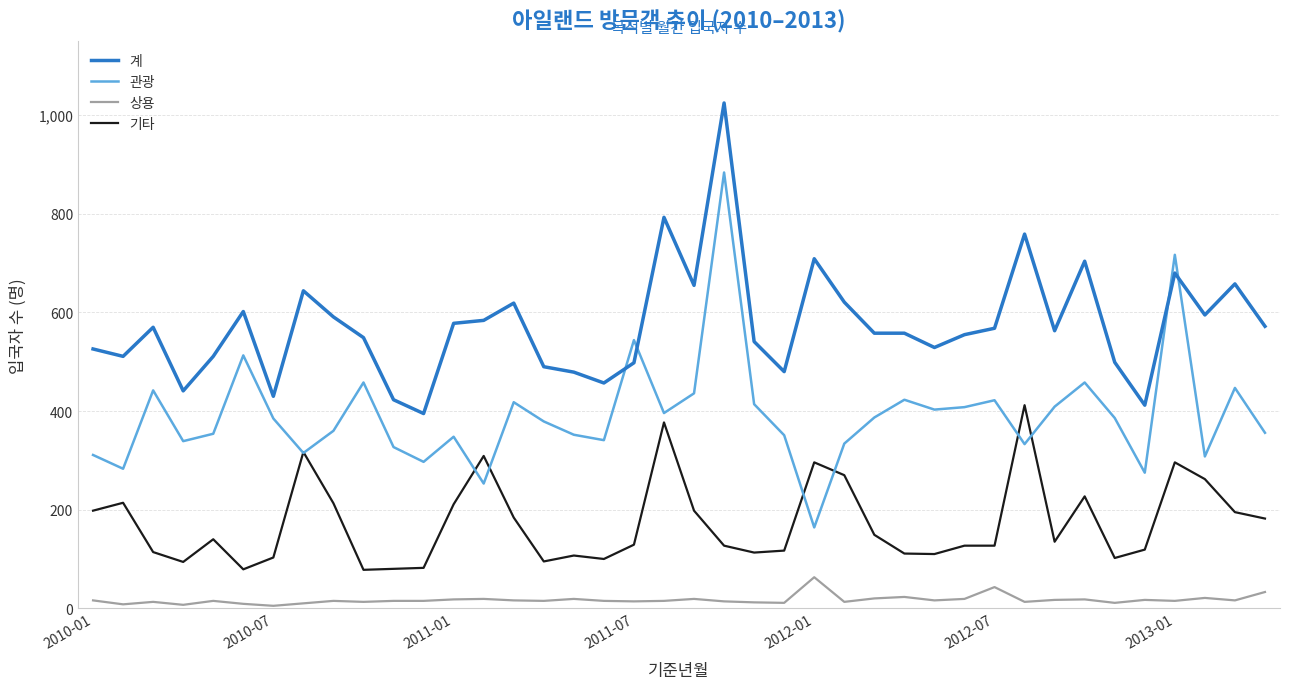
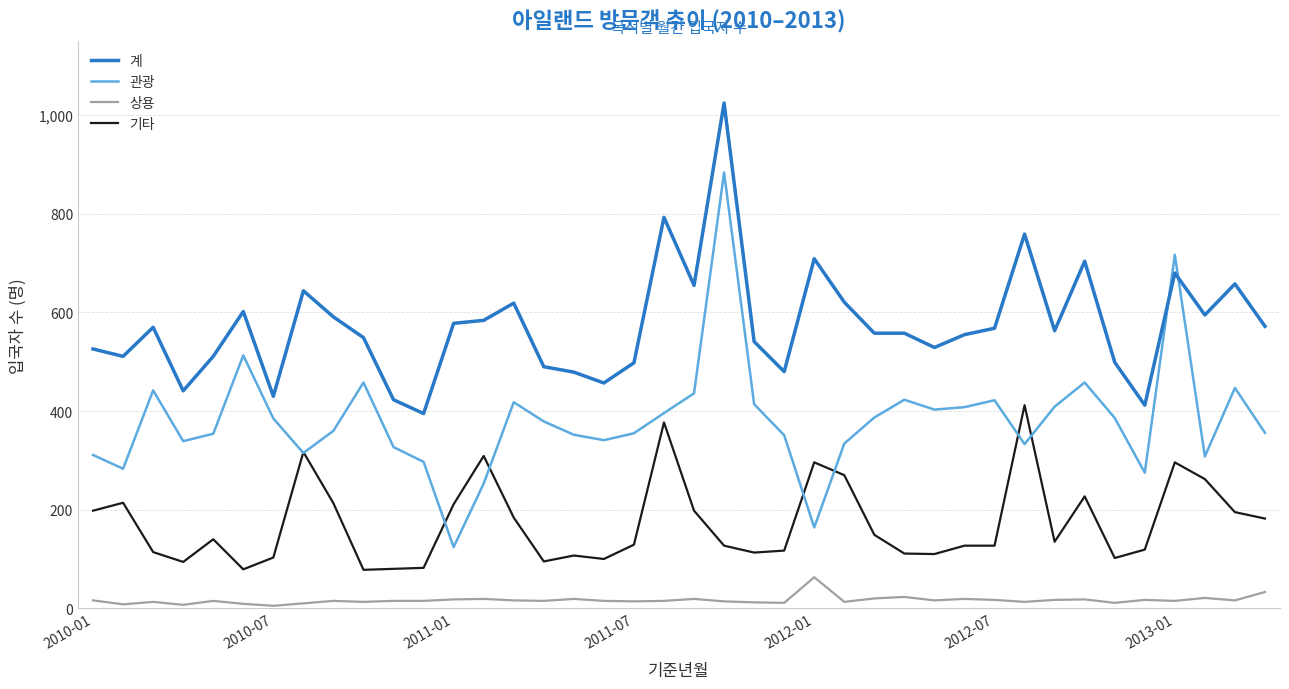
관광, 2011-01: 350 -> 120
관광, 2011-07: 540 -> 360
상용, 2012-07: 40 -> 20
